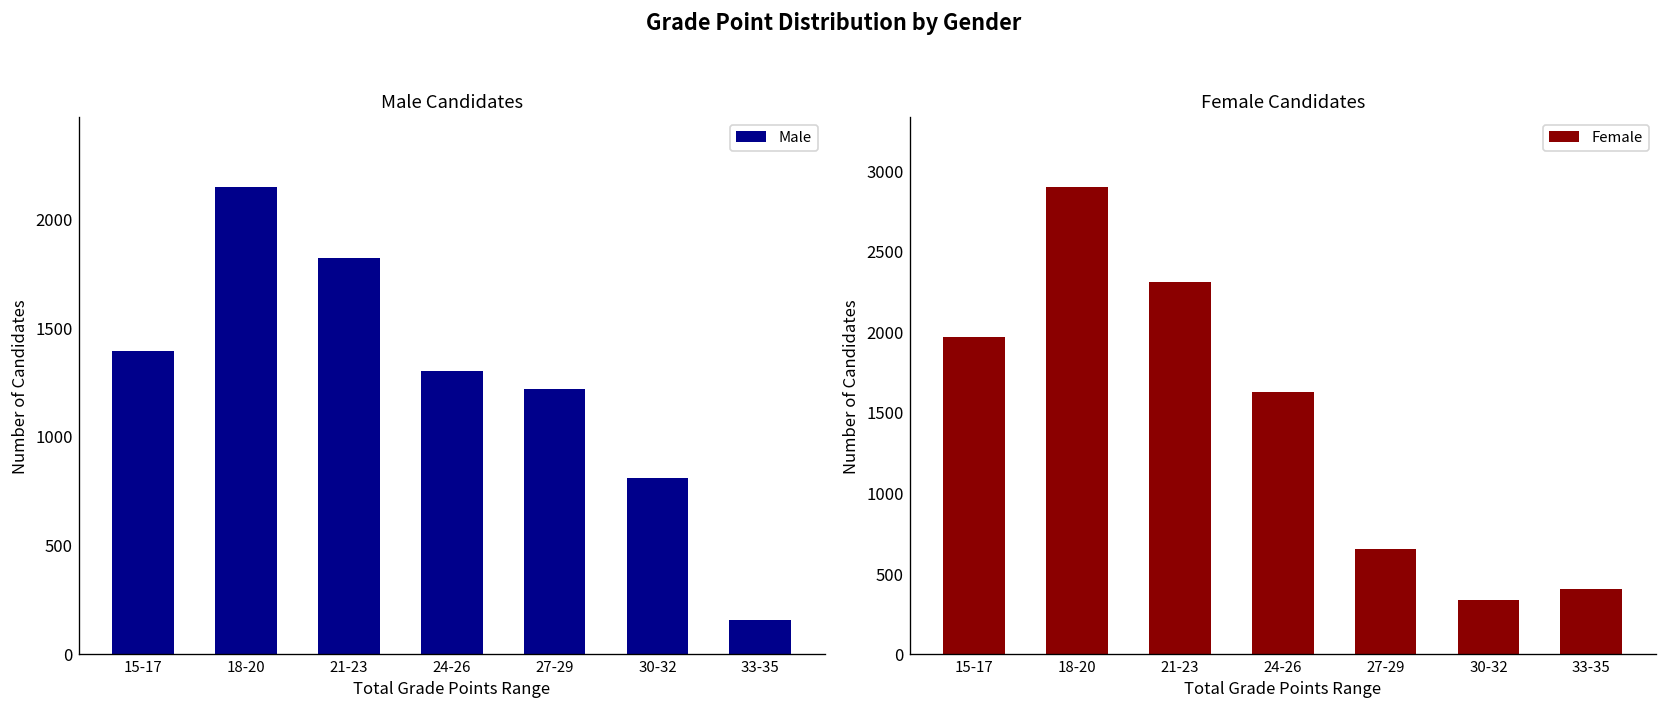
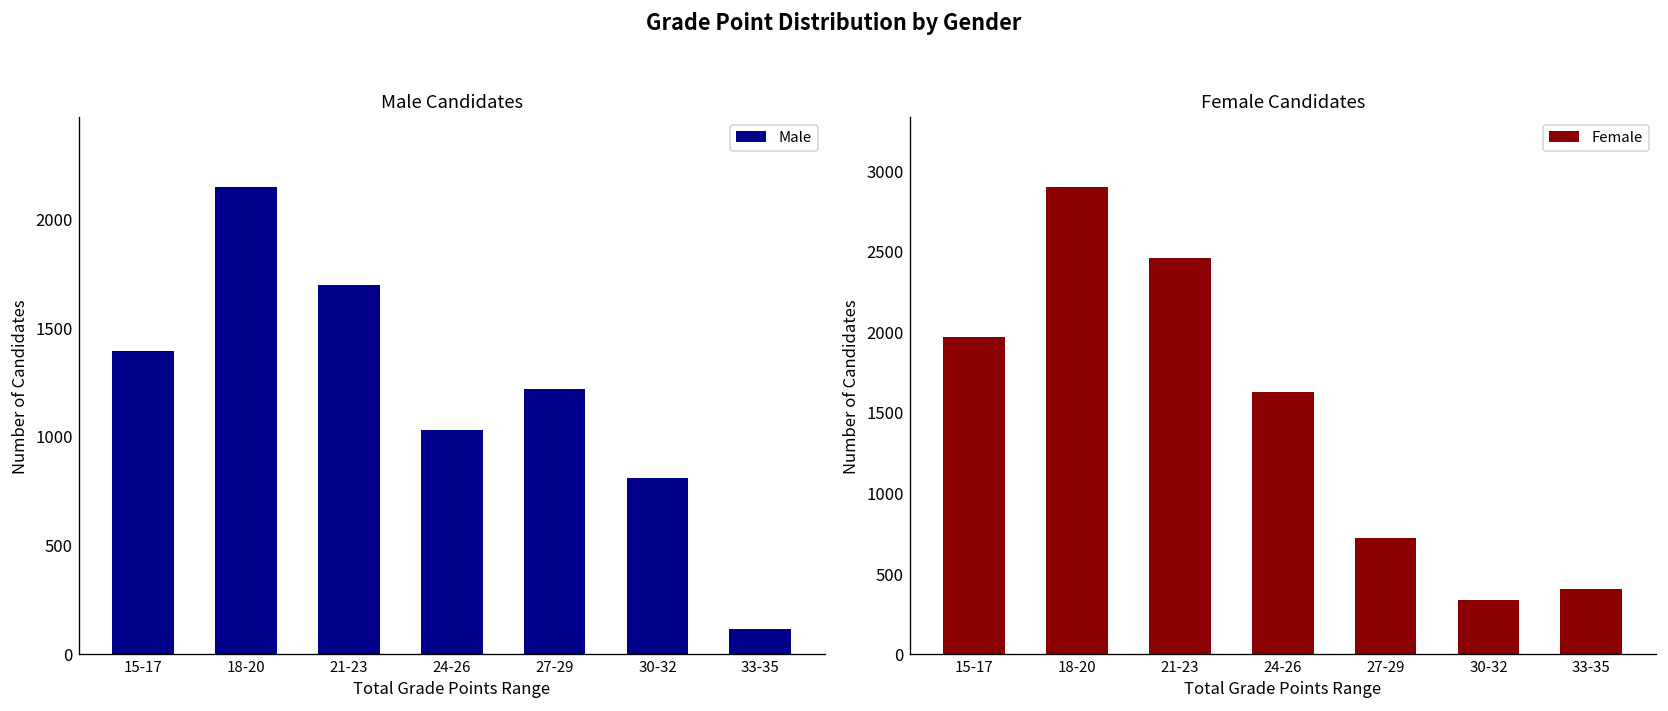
Male Candidates, 21-23: 1820 -> 1690
Male Candidates, 24-26: 1300 -> 1030
Male Candidates, 33-35: 160 -> 110
Female Candidates, 21-23: 2310 -> 2450
Female Candidates, 27-29: 650 -> 720
